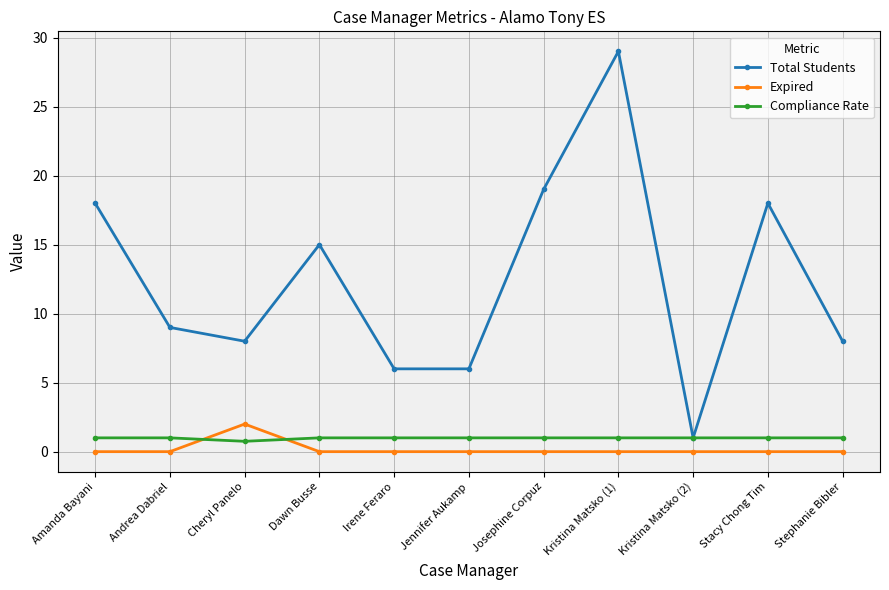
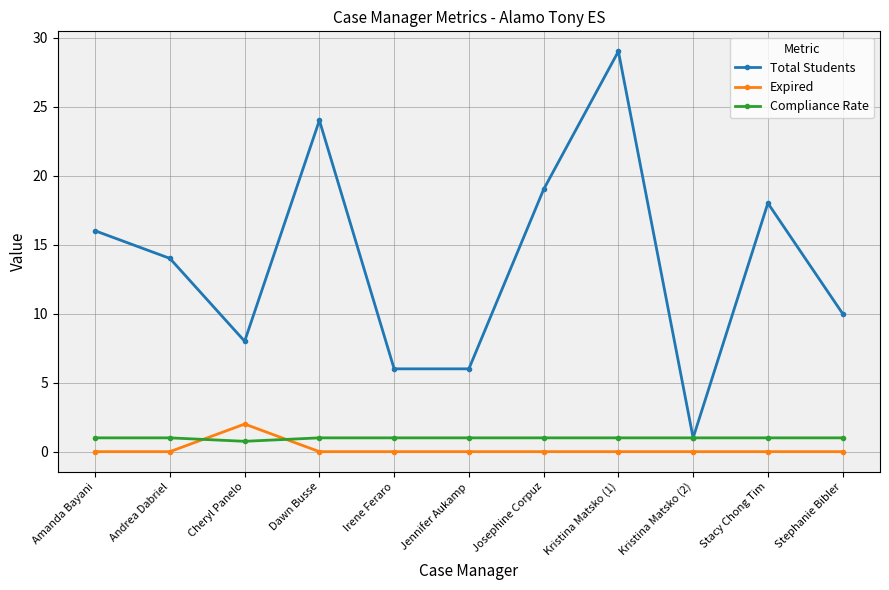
Total Students, Amanda Bayani: 18 -> 16
Total Students, Andrea Dabriel: 9 -> 14
Total Students, Dawn Busse: 15 -> 24
Total Students, Stephanie Bibler: 8 -> 10
